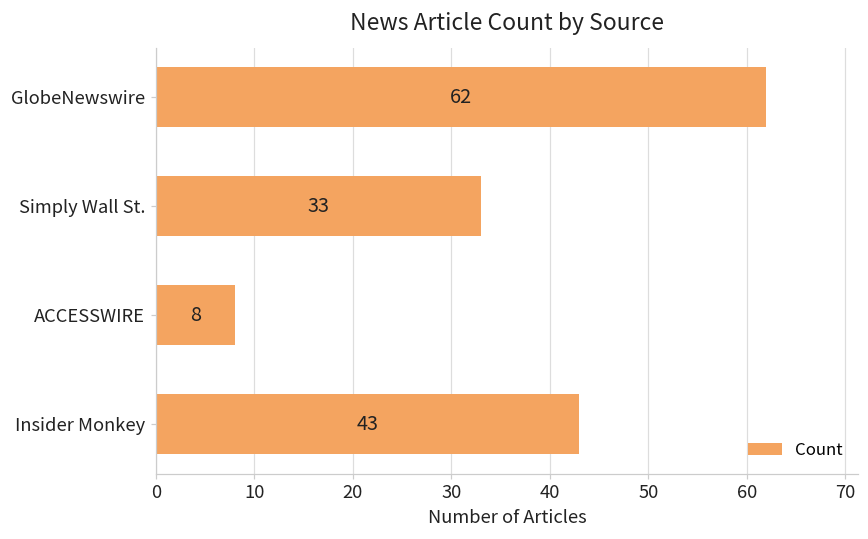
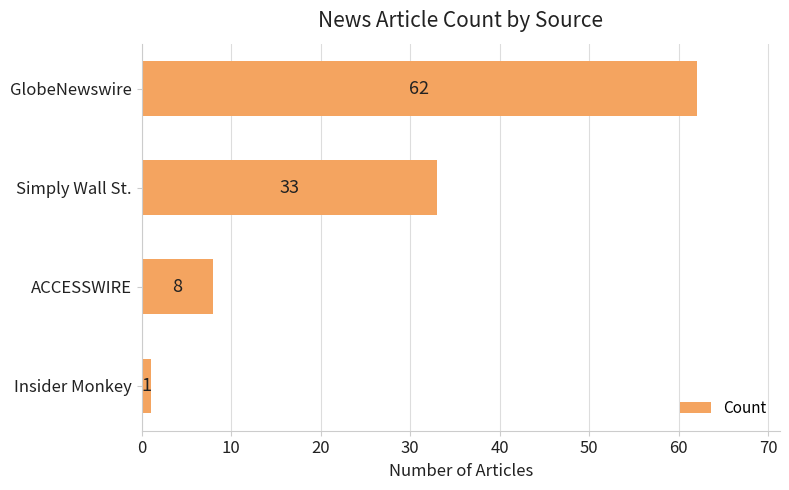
Insider Monkey: 43 -> 1
